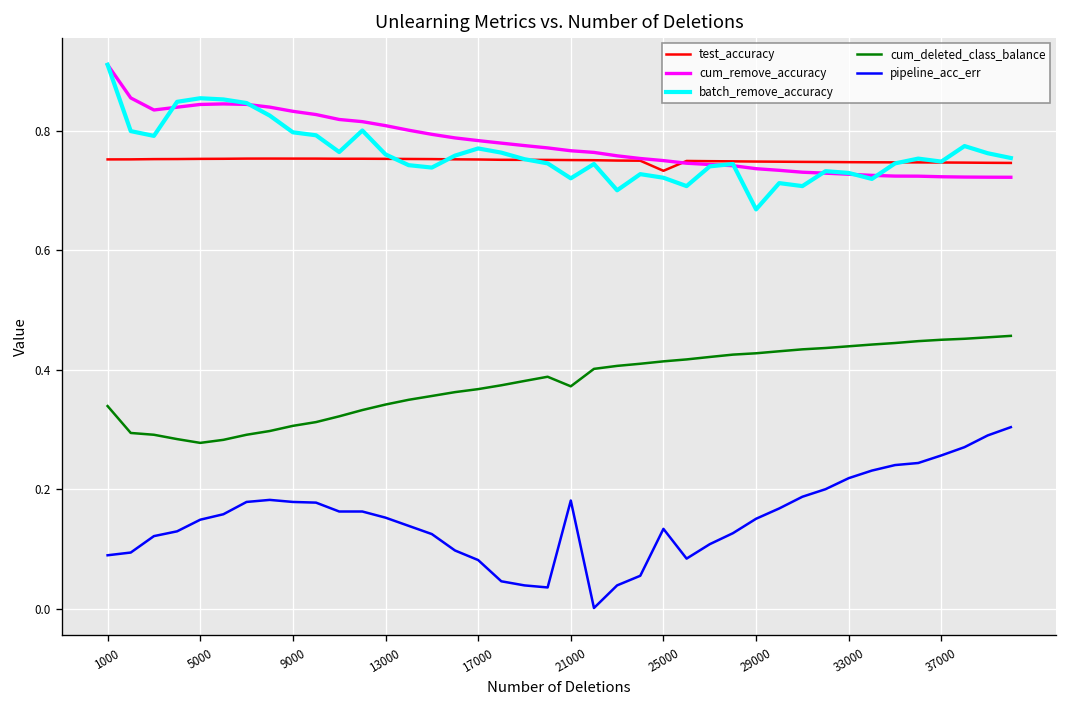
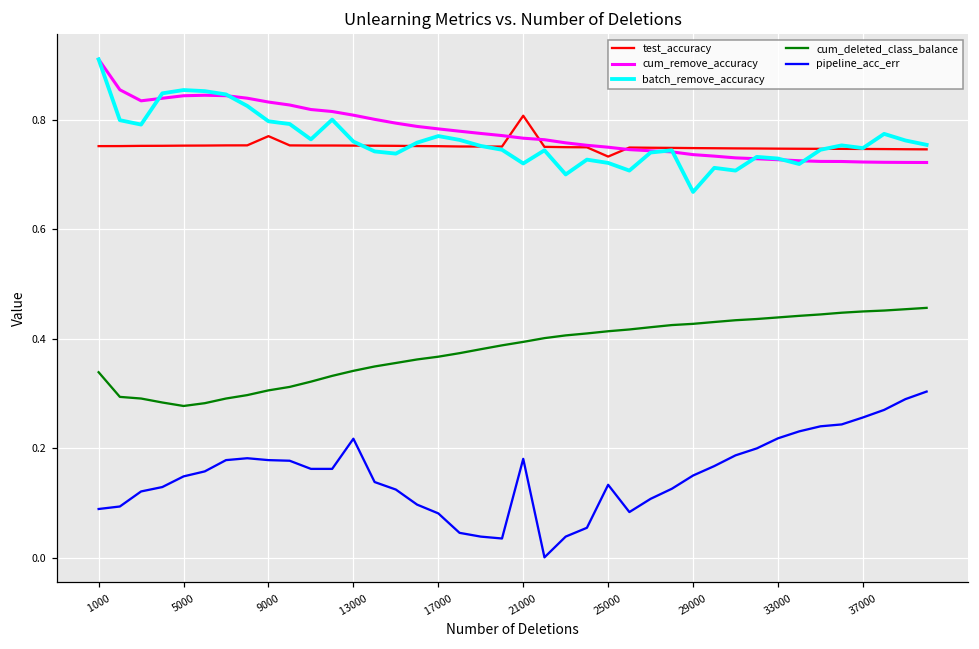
test_accuracy, 9000: 0.75 -> 0.77
pipeline_acc_err, 13000: 0.15 -> 0.22
test_accuracy, 21000: 0.75 -> 0.81
cum_deleted_class_balance, 21000: 0.37 -> 0.39
